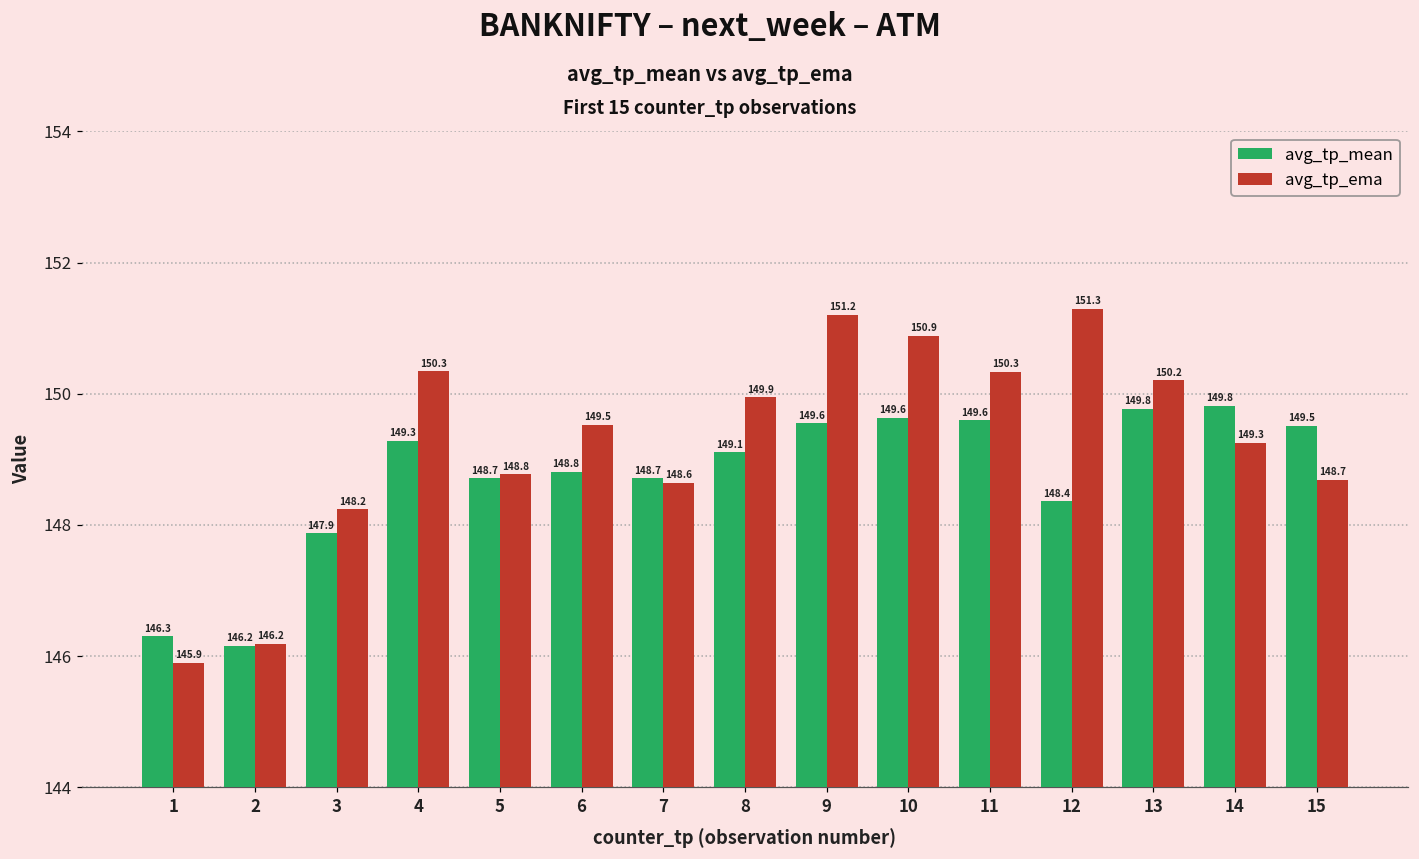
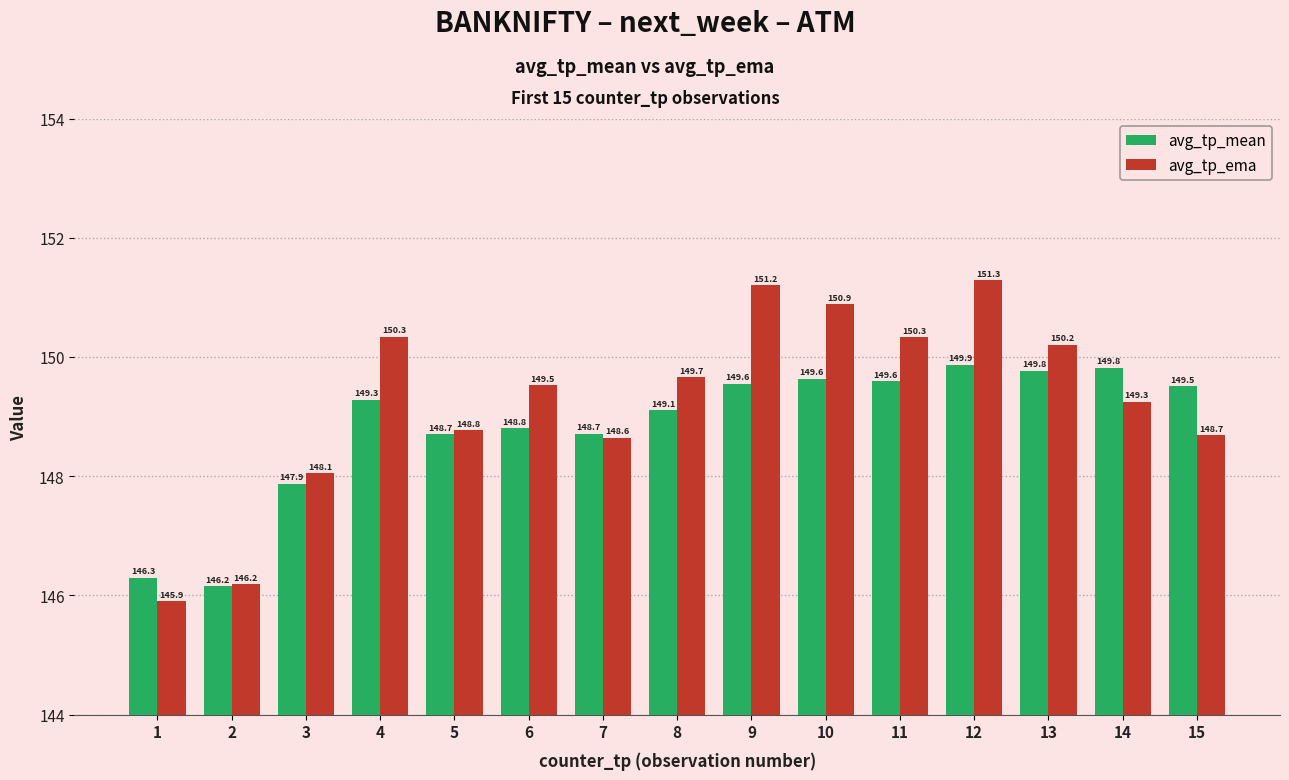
avg_tp_ema, 3: 148.2 -> 148.1
avg_tp_ema, 8: 149.9 -> 149.7
avg_tp_mean, 12: 148.4 -> 149.9
